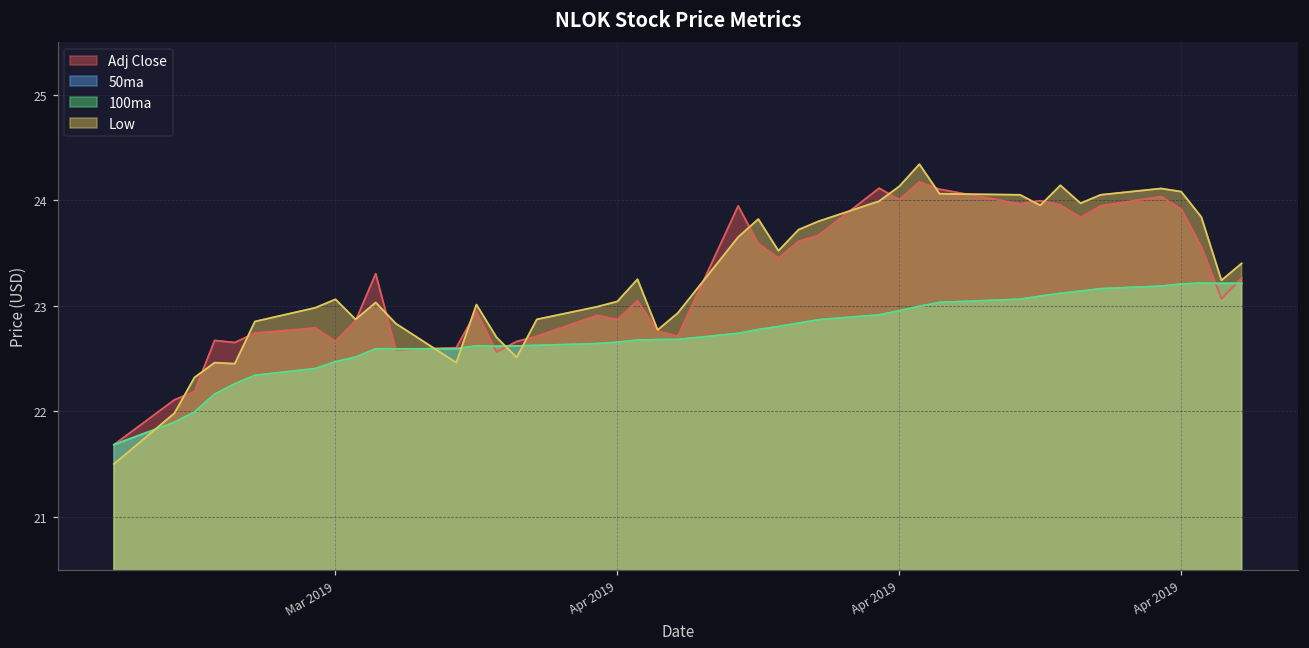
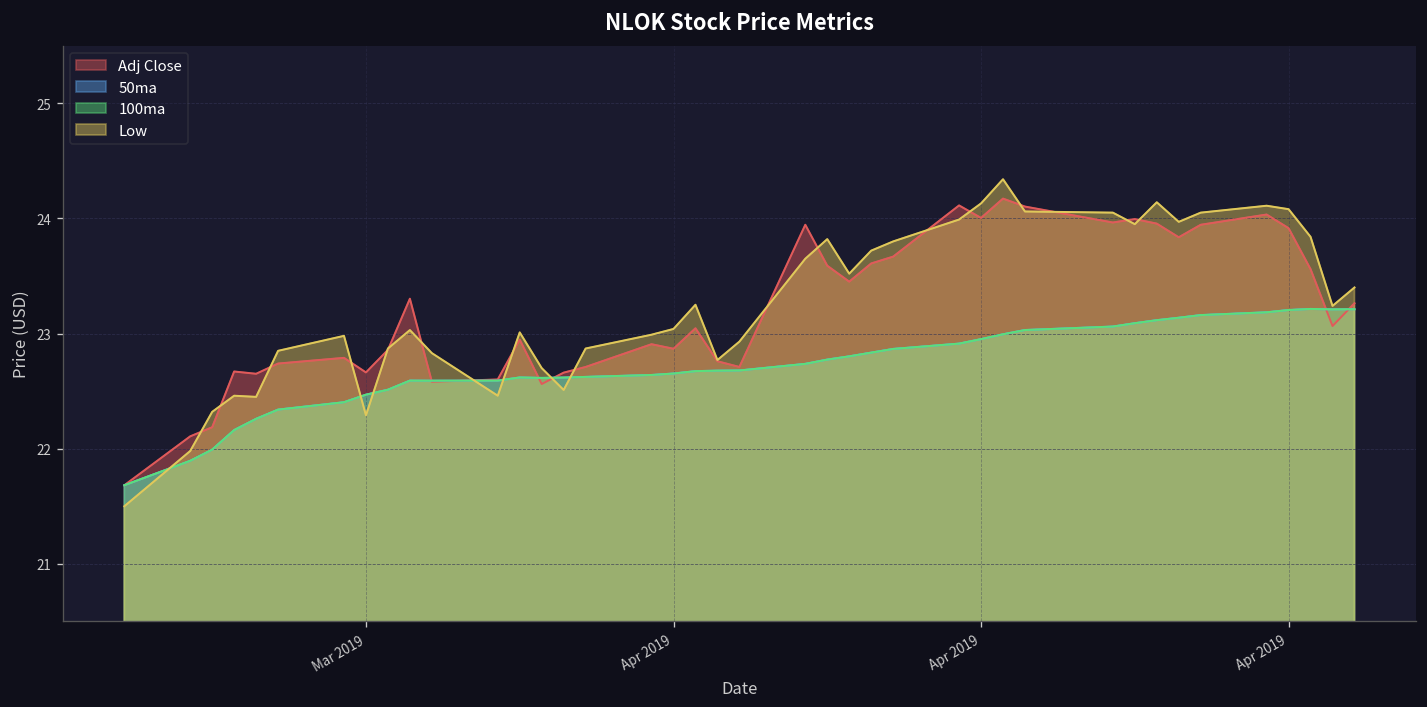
Low, Mar 2019: 23.1 -> 22.3
